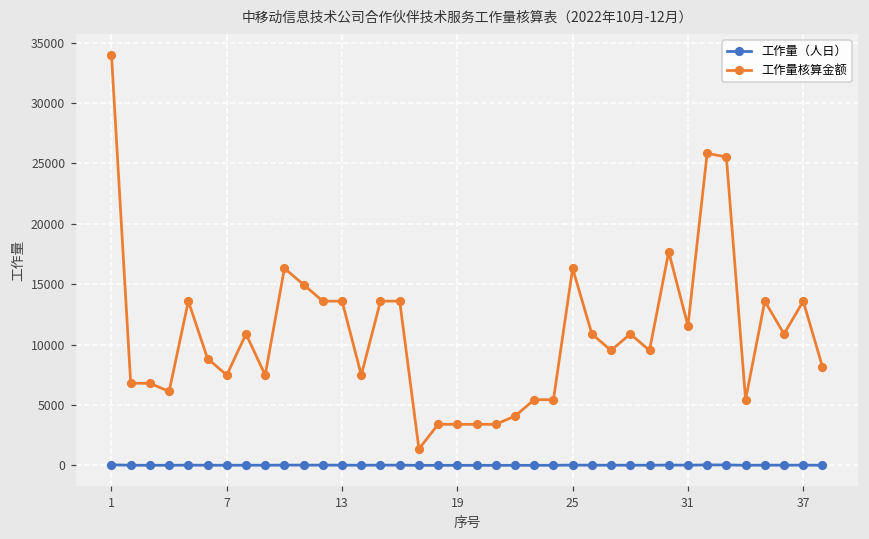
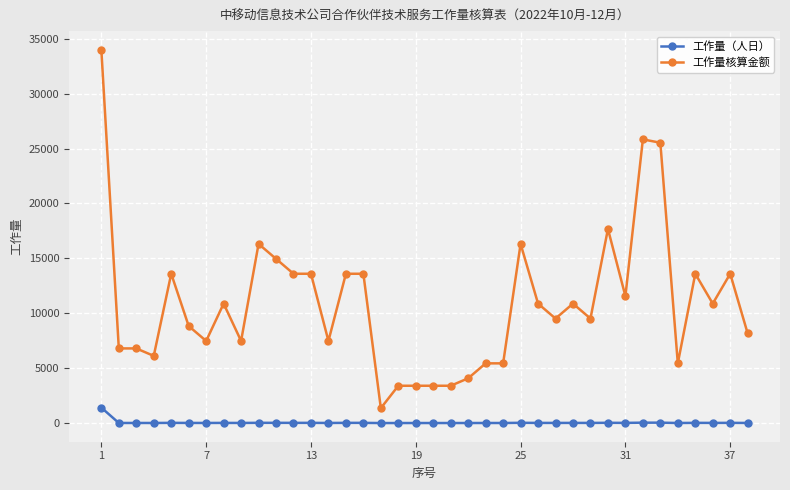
工作量（人日）, 1: 100 -> 1400
